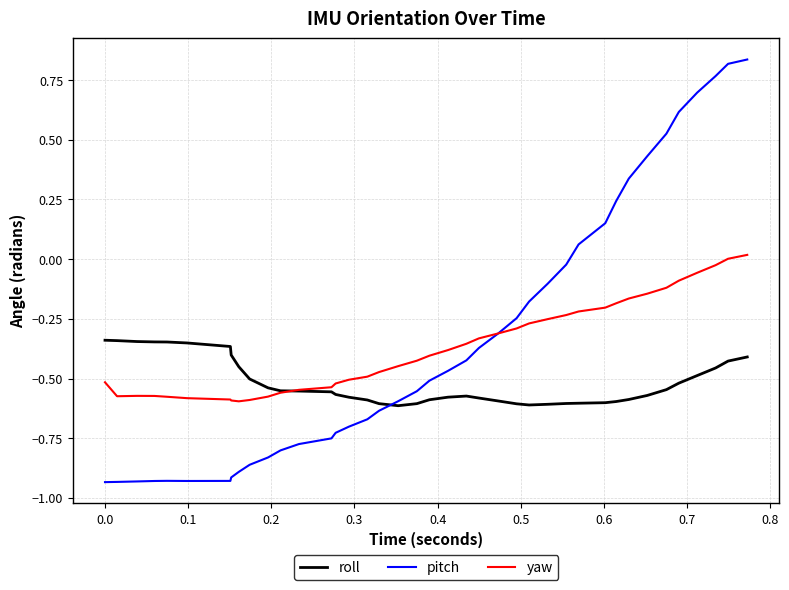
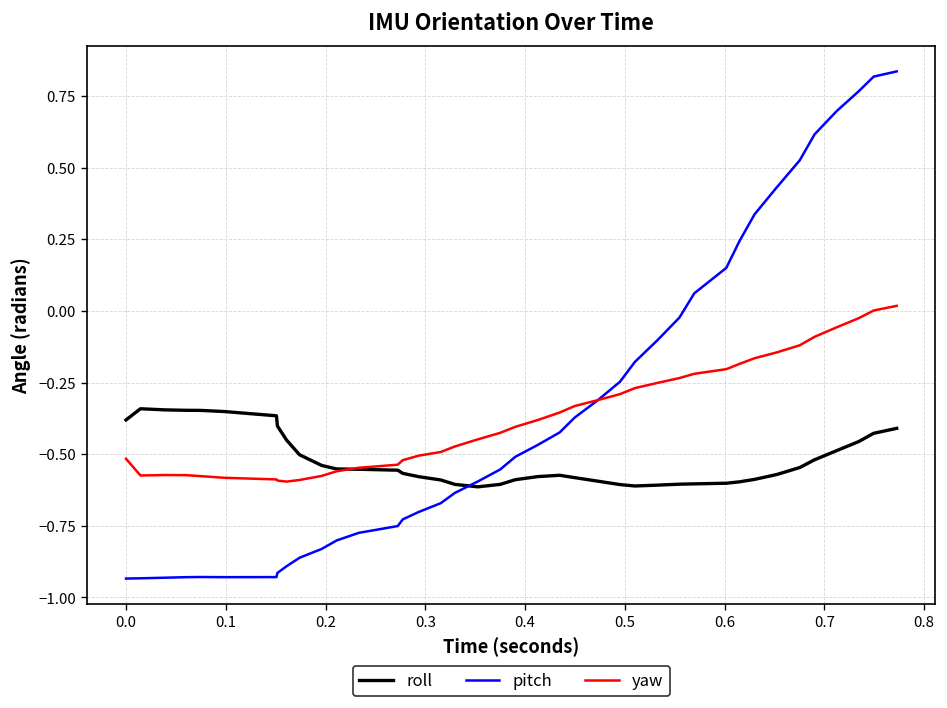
roll, 0.0: -0.34 -> -0.38
